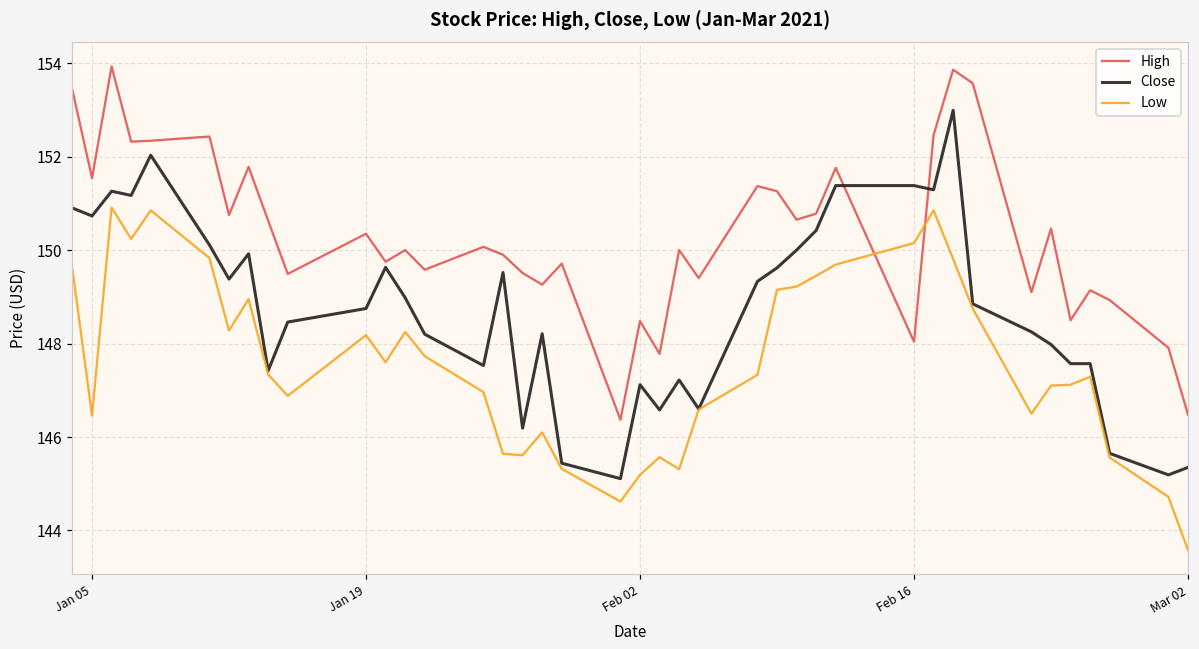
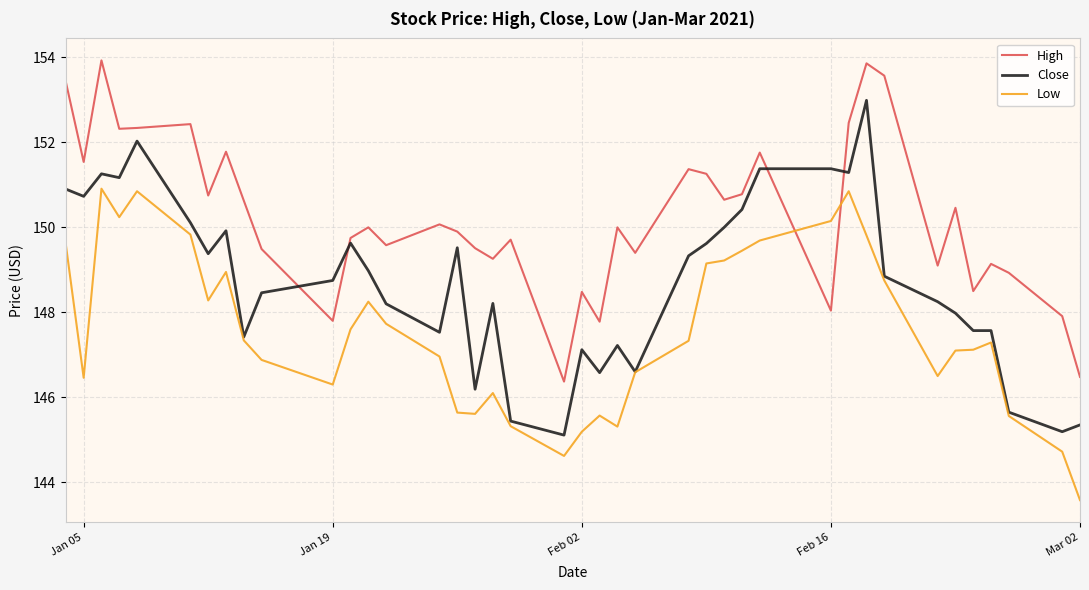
High, Jan 19: 150.4 -> 147.8
Low, Jan 19: 148.2 -> 146.3
